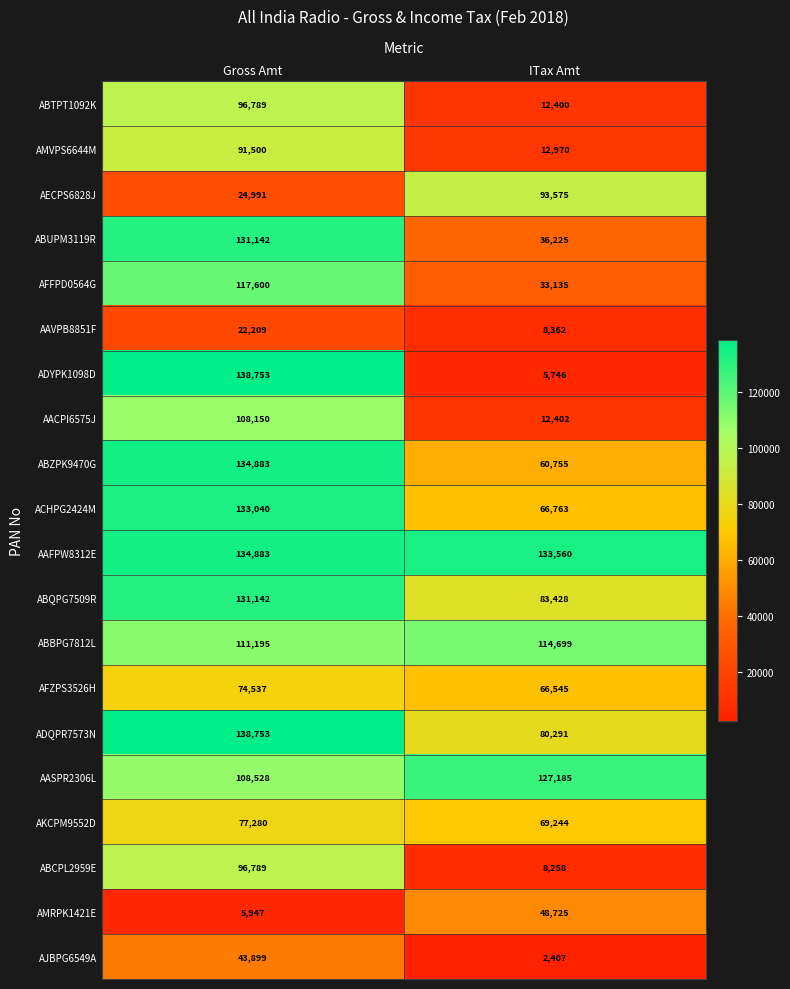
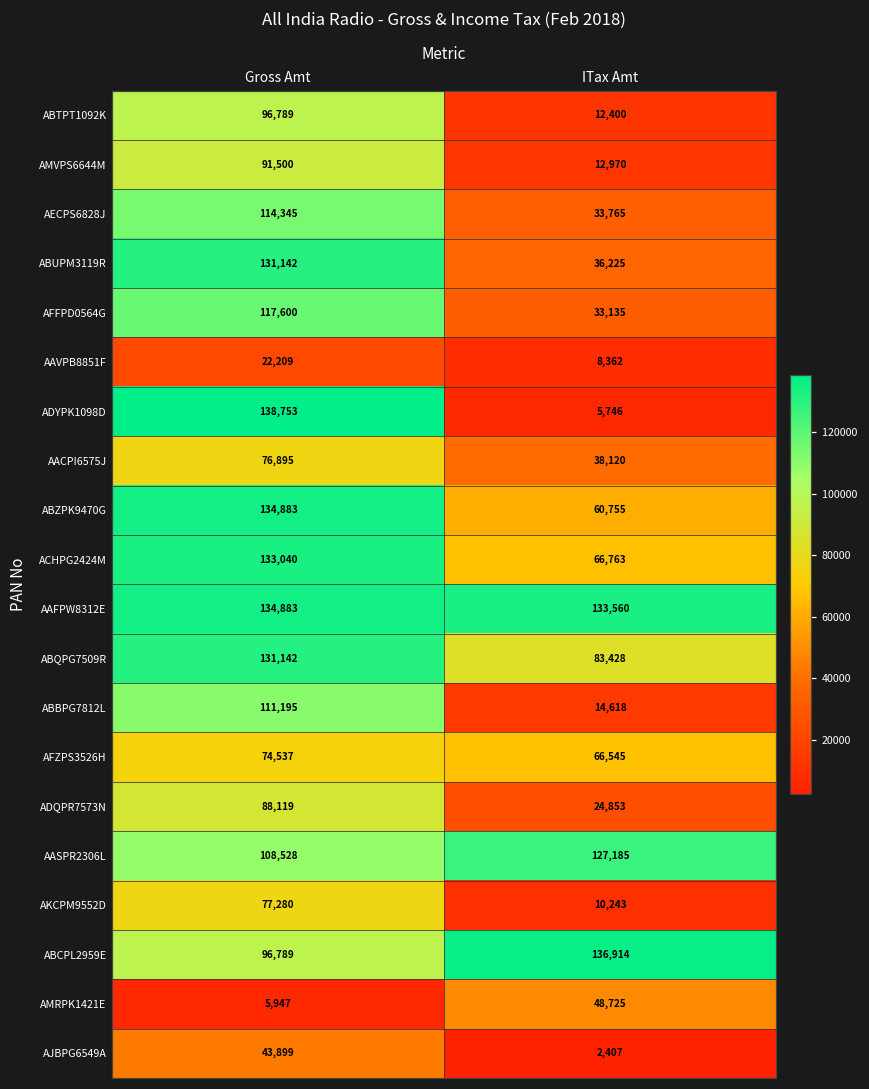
AECPS6828J, Gross Amt: 24,991 -> 114,345
AECPS6828J, ITax Amt: 93,575 -> 33,765
AACPI6575J, Gross Amt: 108,150 -> 76,895
AACPI6575J, ITax Amt: 12,402 -> 38,120
ABBPG7812L, ITax Amt: 114,699 -> 14,618
ADQPR7573N, Gross Amt: 138,753 -> 88,119
ADQPR7573N, ITax Amt: 80,291 -> 24,853
AKCPM9552D, ITax Amt: 69,244 -> 10,243
ABCPL2959E, ITax Amt: 8,258 -> 136,914
